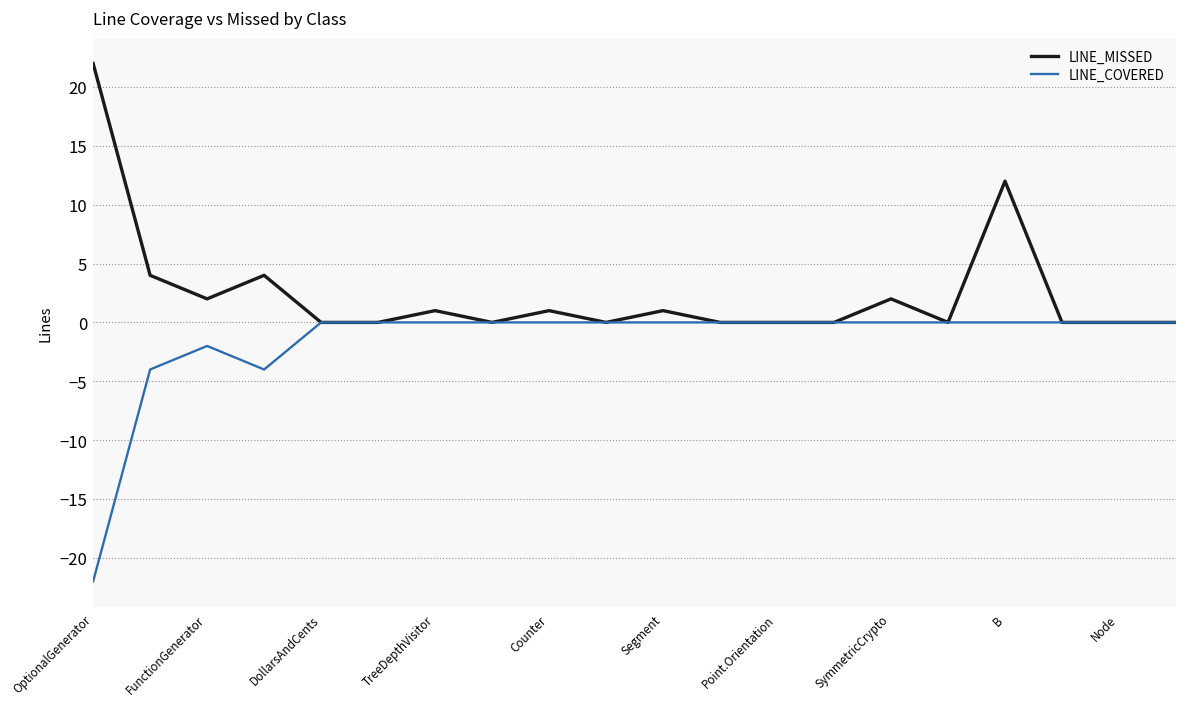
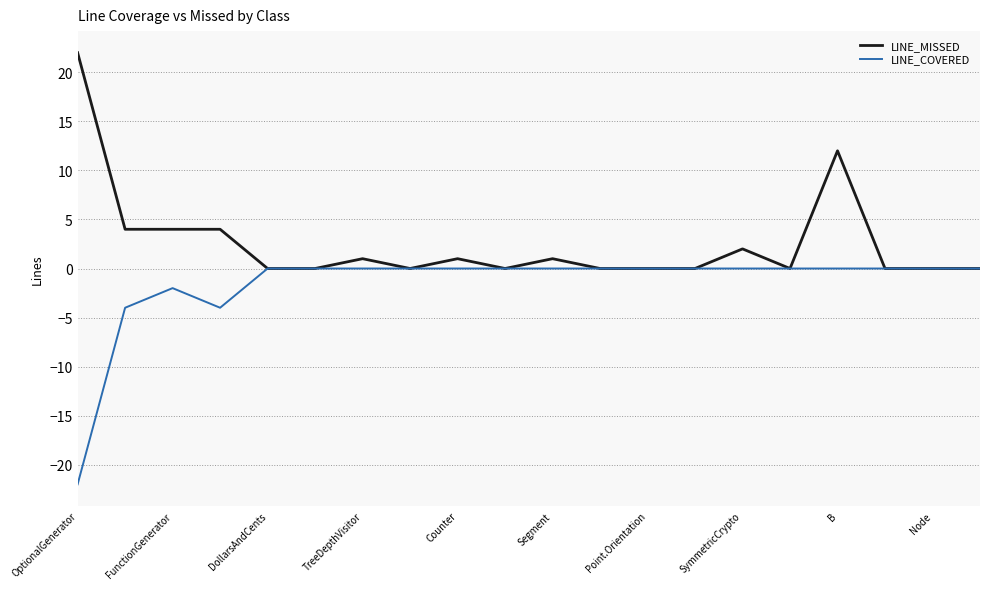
LINE_MISSED, FunctionGenerator: 2 -> 4
